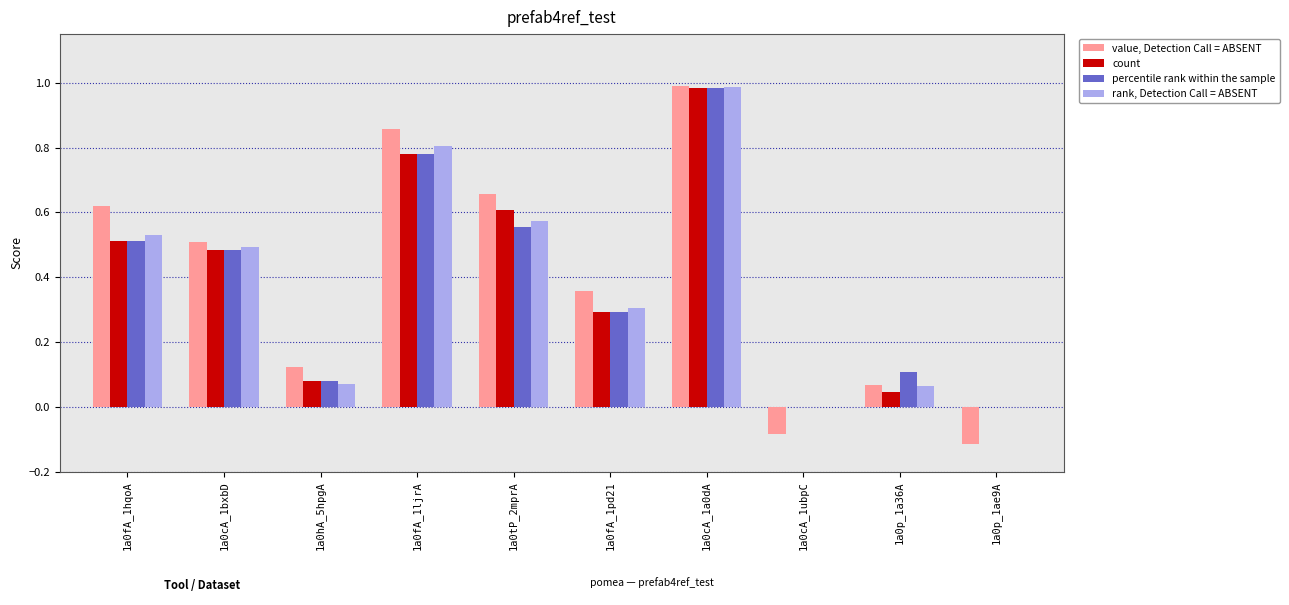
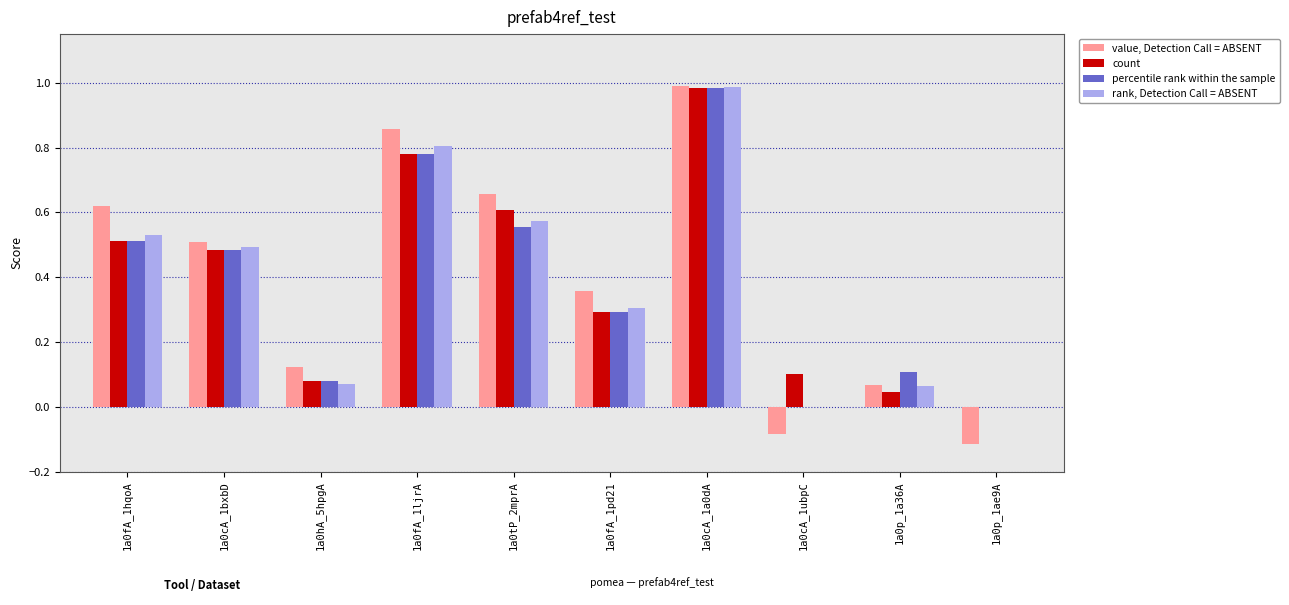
count, 1a0cA_1ubpC: 0.0 -> 0.1
